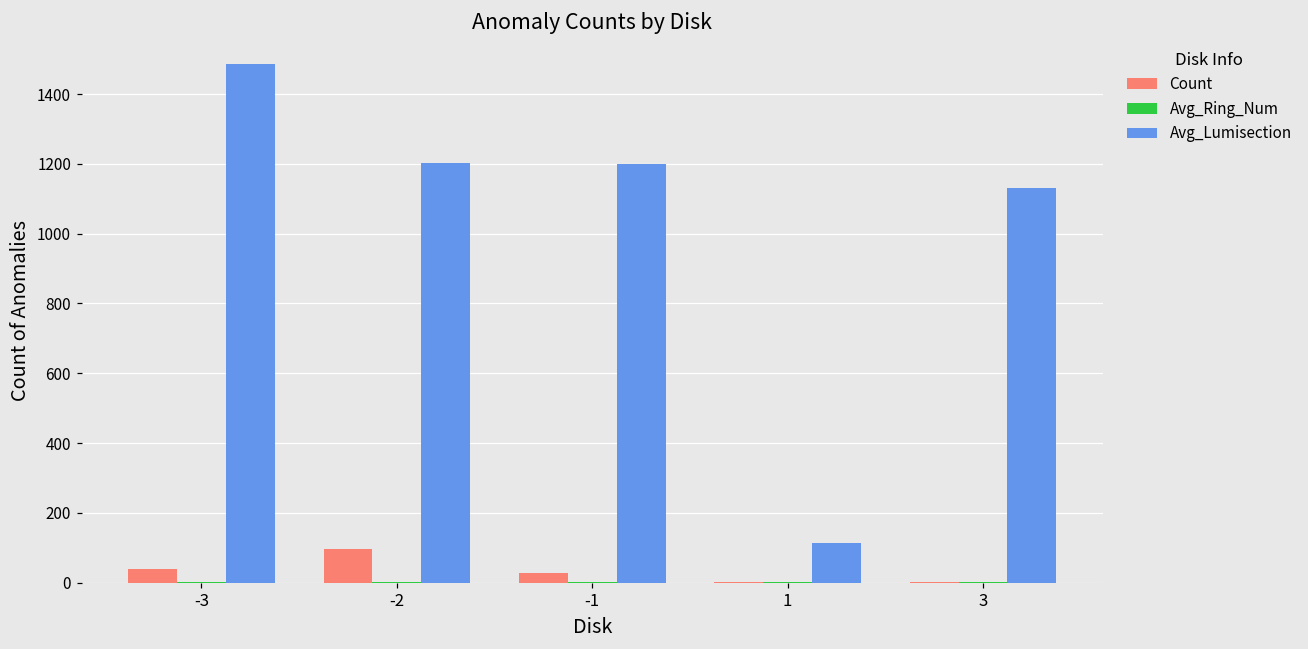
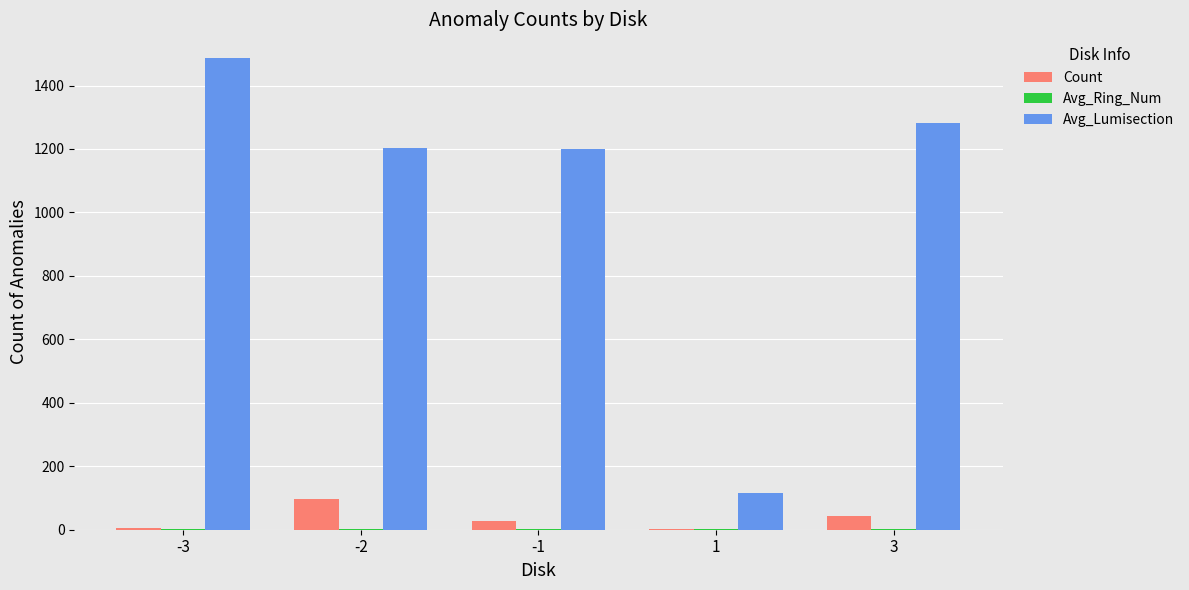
Count, -3: 40 -> 10
Count, 3: 0 -> 40
Avg_Lumisection, 3: 1130 -> 1280
